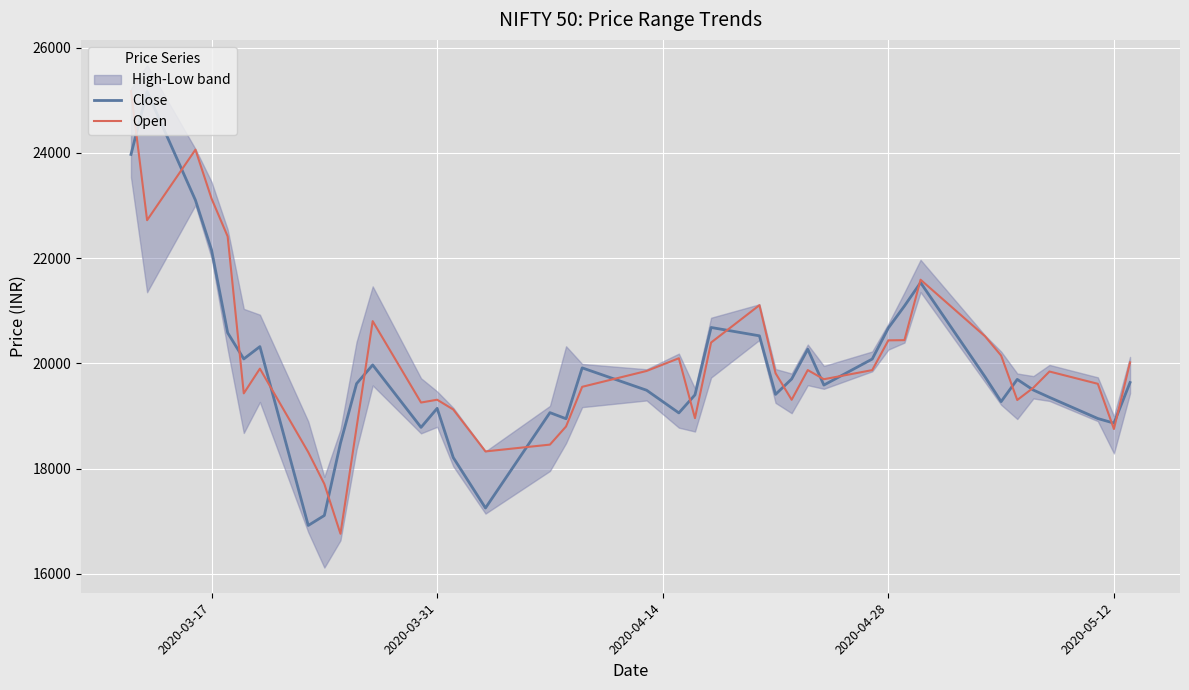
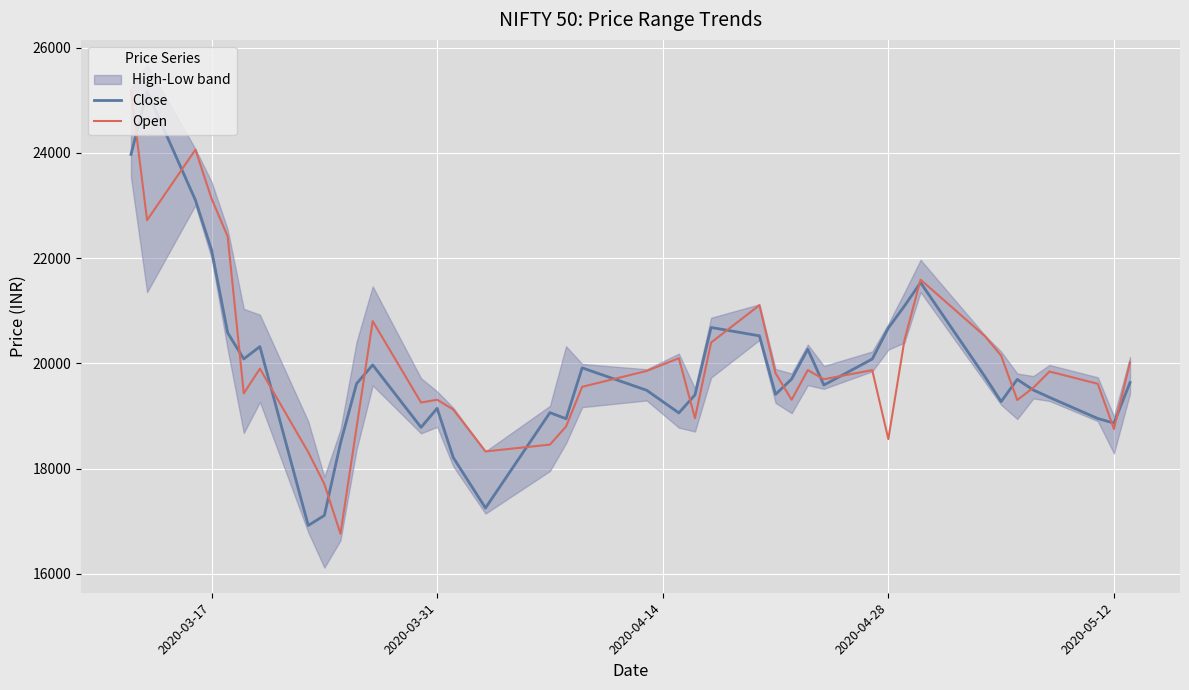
Open, 2020-04-28: 20400 -> 18600
